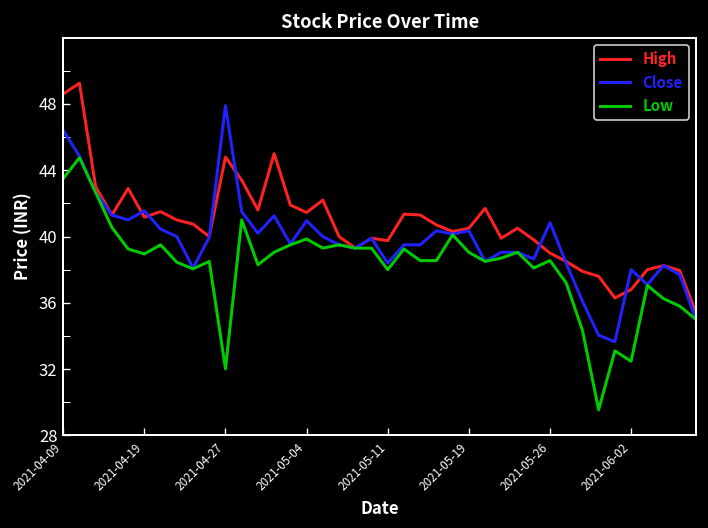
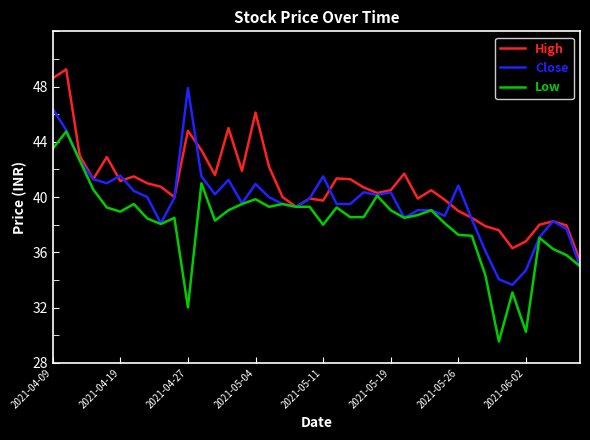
High, 2021-05-04: 41.5 -> 46.1
Close, 2021-05-11: 38.4 -> 41.5
Low, 2021-05-26: 38.6 -> 37.3
Close, 2021-06-02: 38.0 -> 34.7
Low, 2021-06-02: 32.5 -> 30.3
